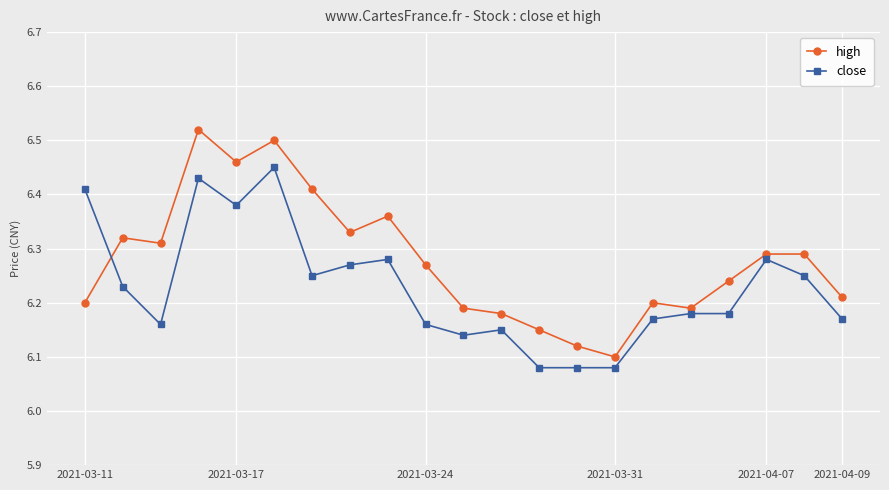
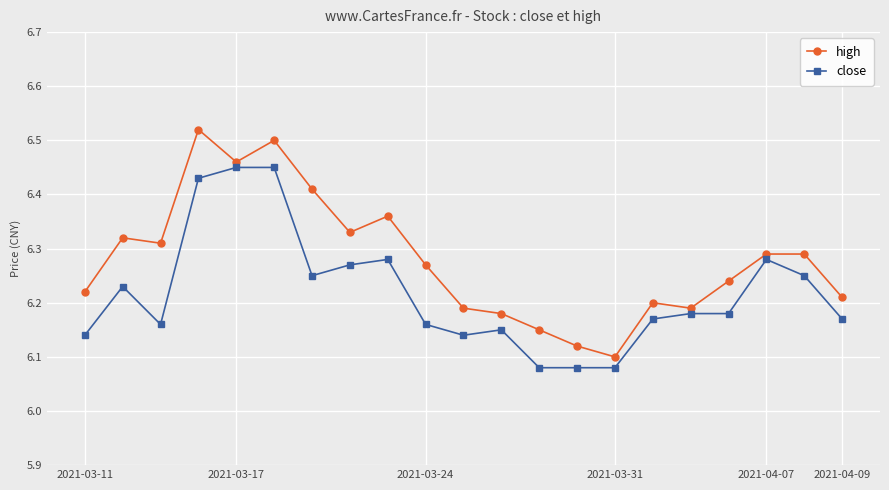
high, 2021-03-11: 6.20 -> 6.22
close, 2021-03-11: 6.41 -> 6.14
close, 2021-03-17: 6.38 -> 6.45
